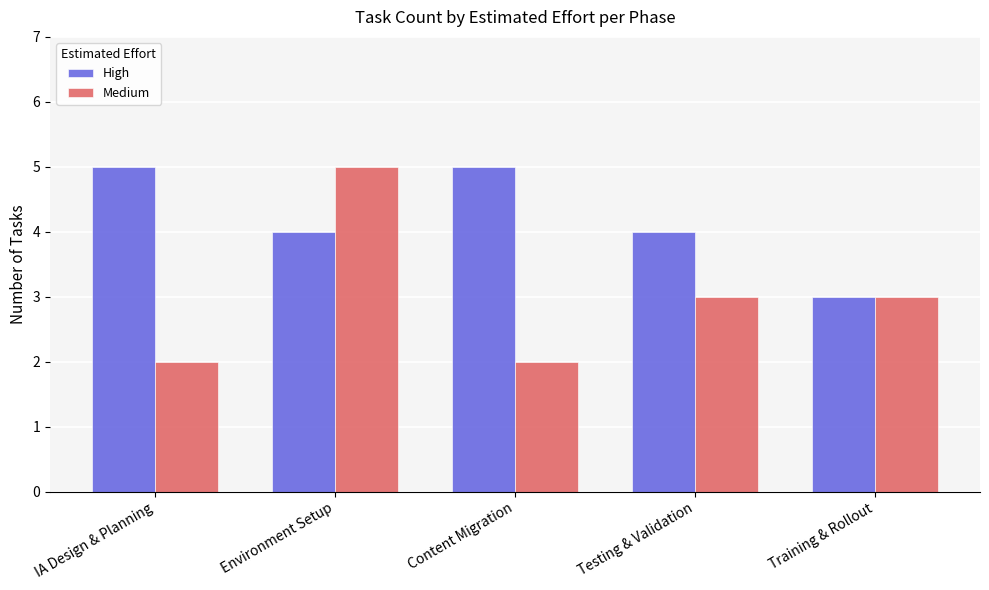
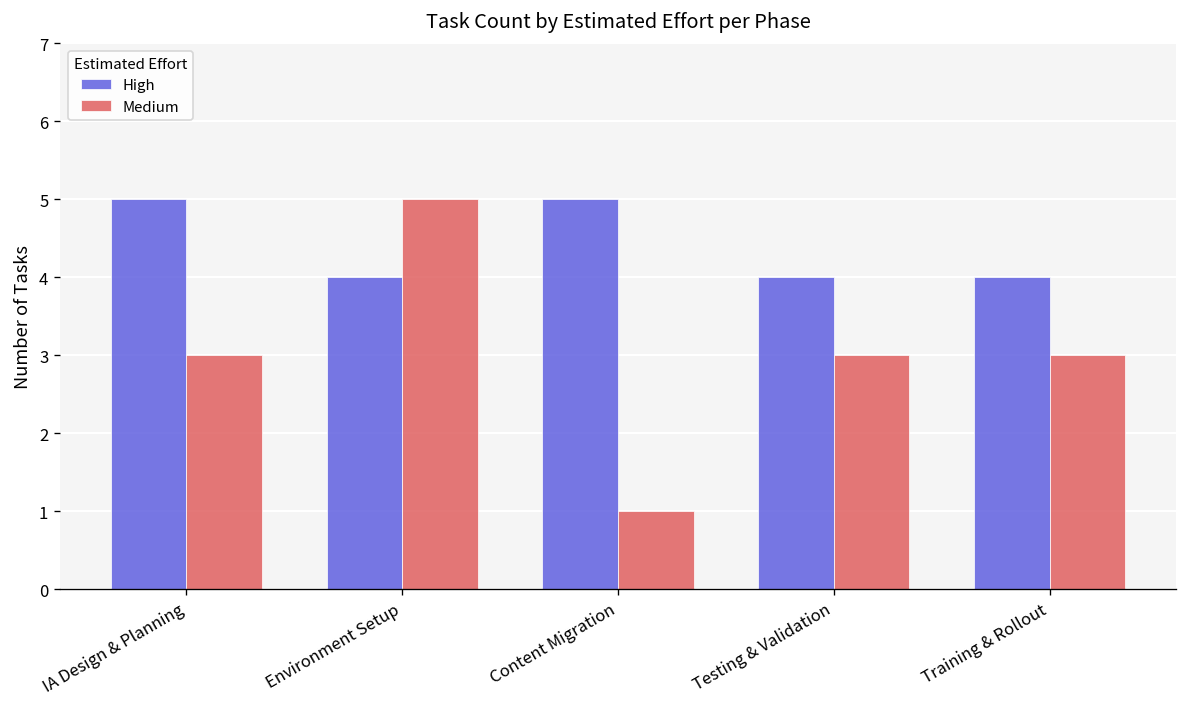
Medium, IA Design & Planning: 2 -> 3
Medium, Content Migration: 2 -> 1
High, Training & Rollout: 3 -> 4
